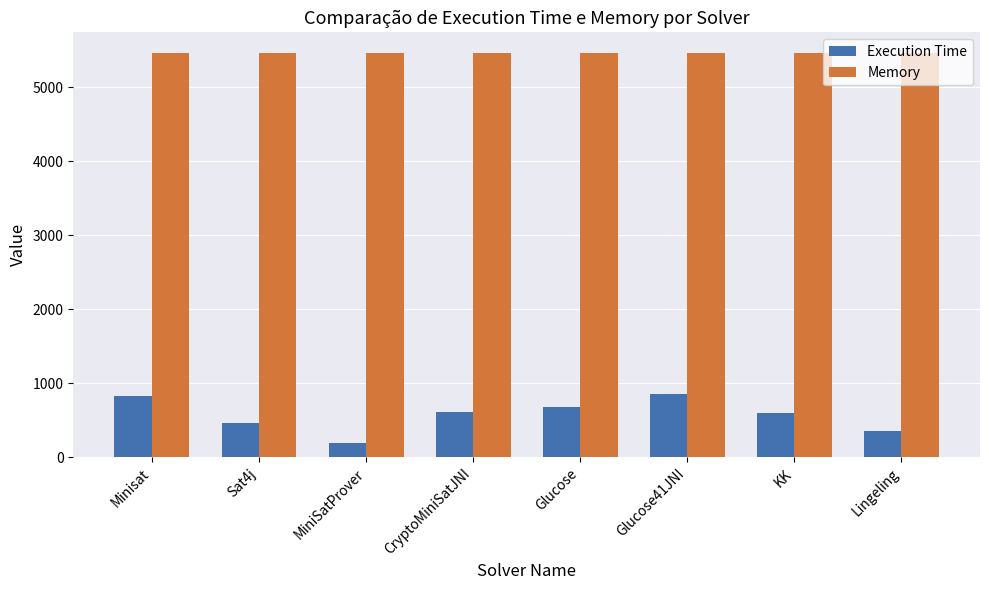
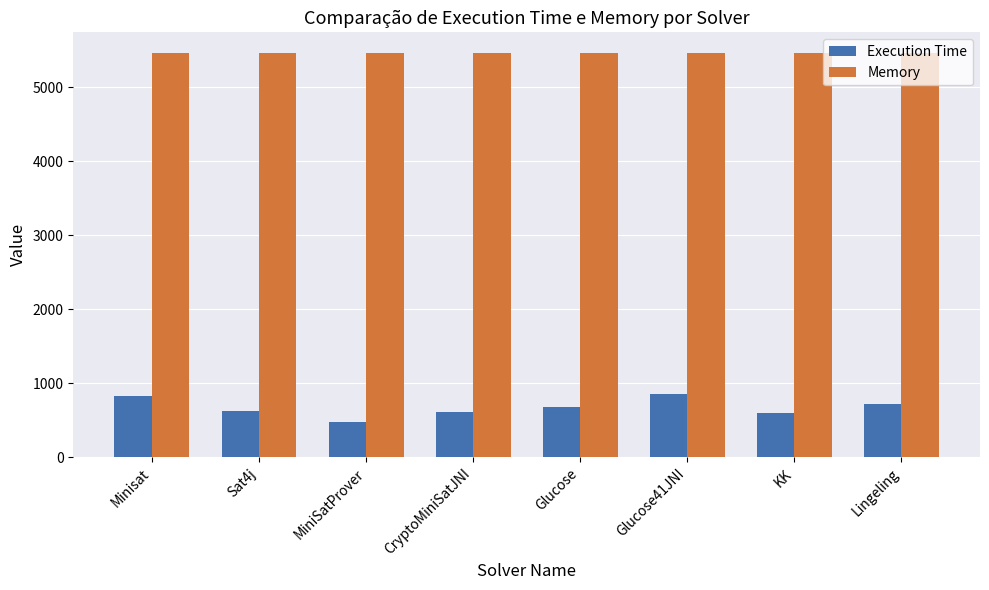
Execution Time, Sat4j: 500 -> 600
Execution Time, MiniSatProver: 200 -> 500
Execution Time, Lingeling: 400 -> 700
